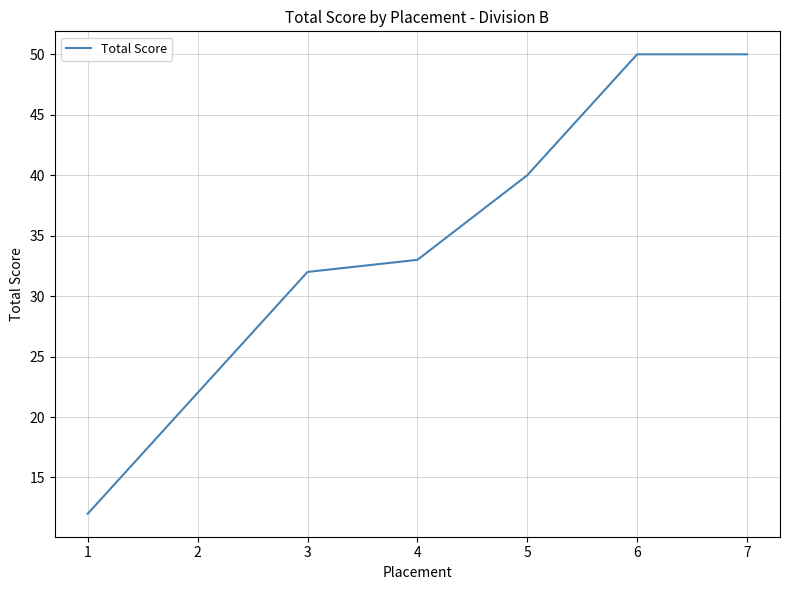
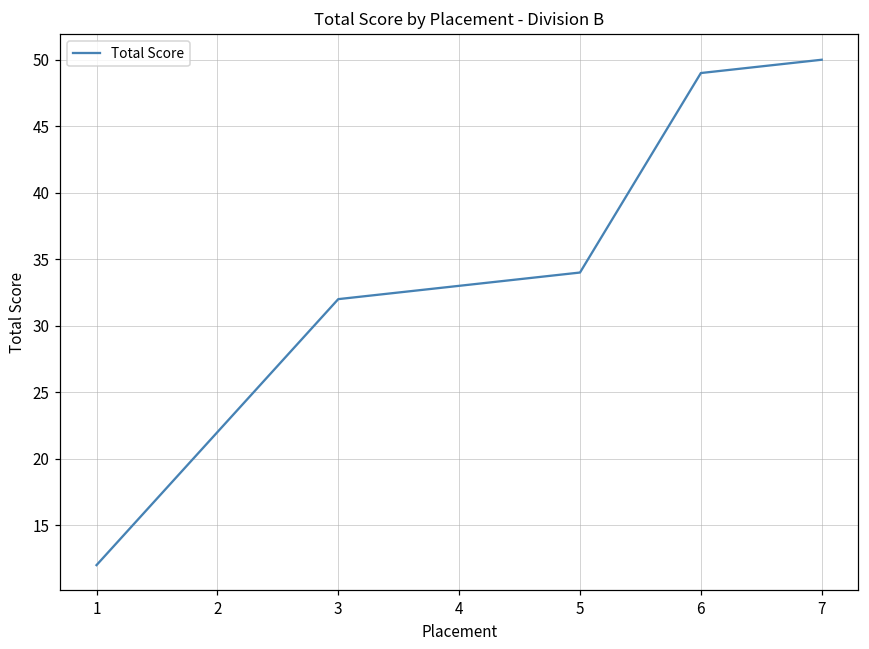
5: 40 -> 34
6: 50 -> 49
